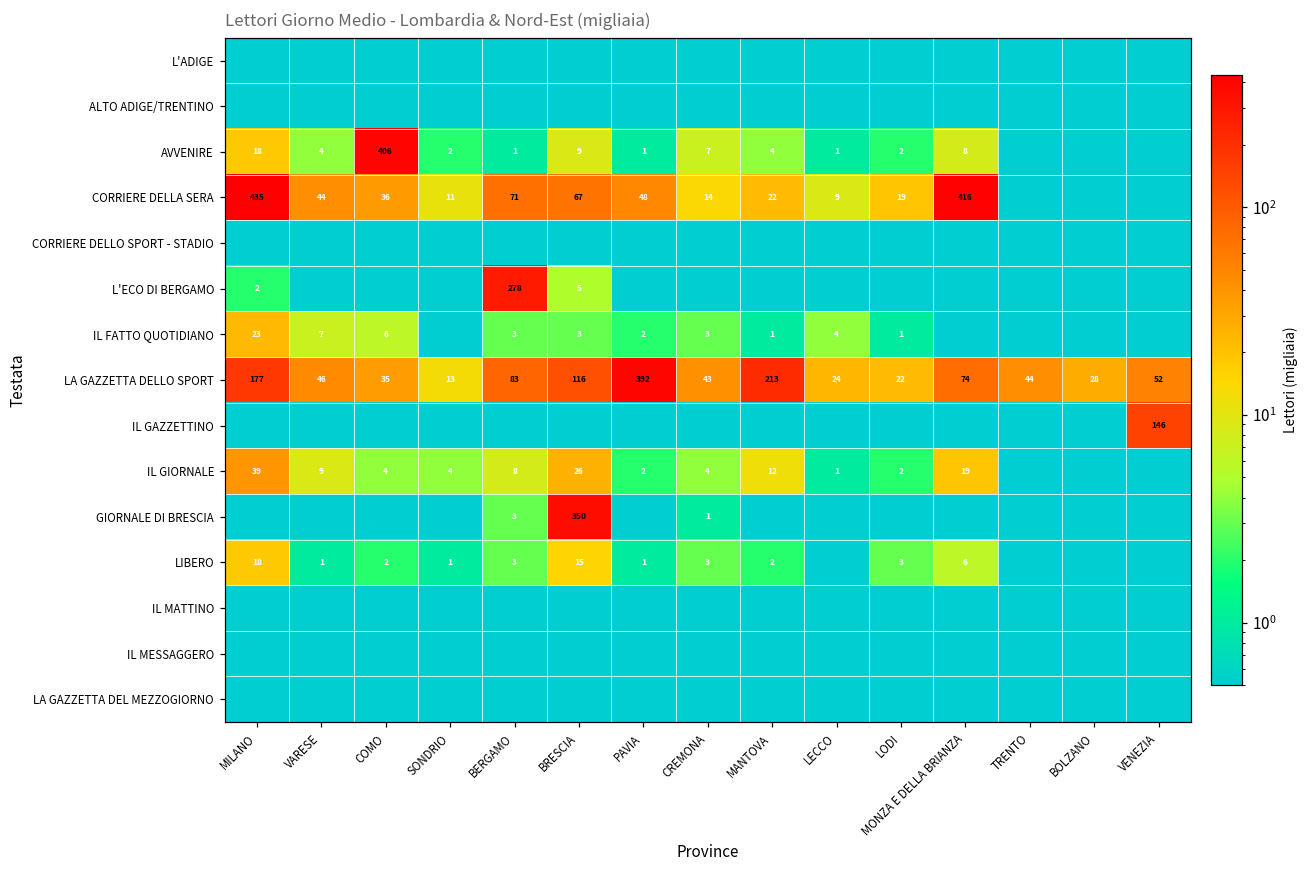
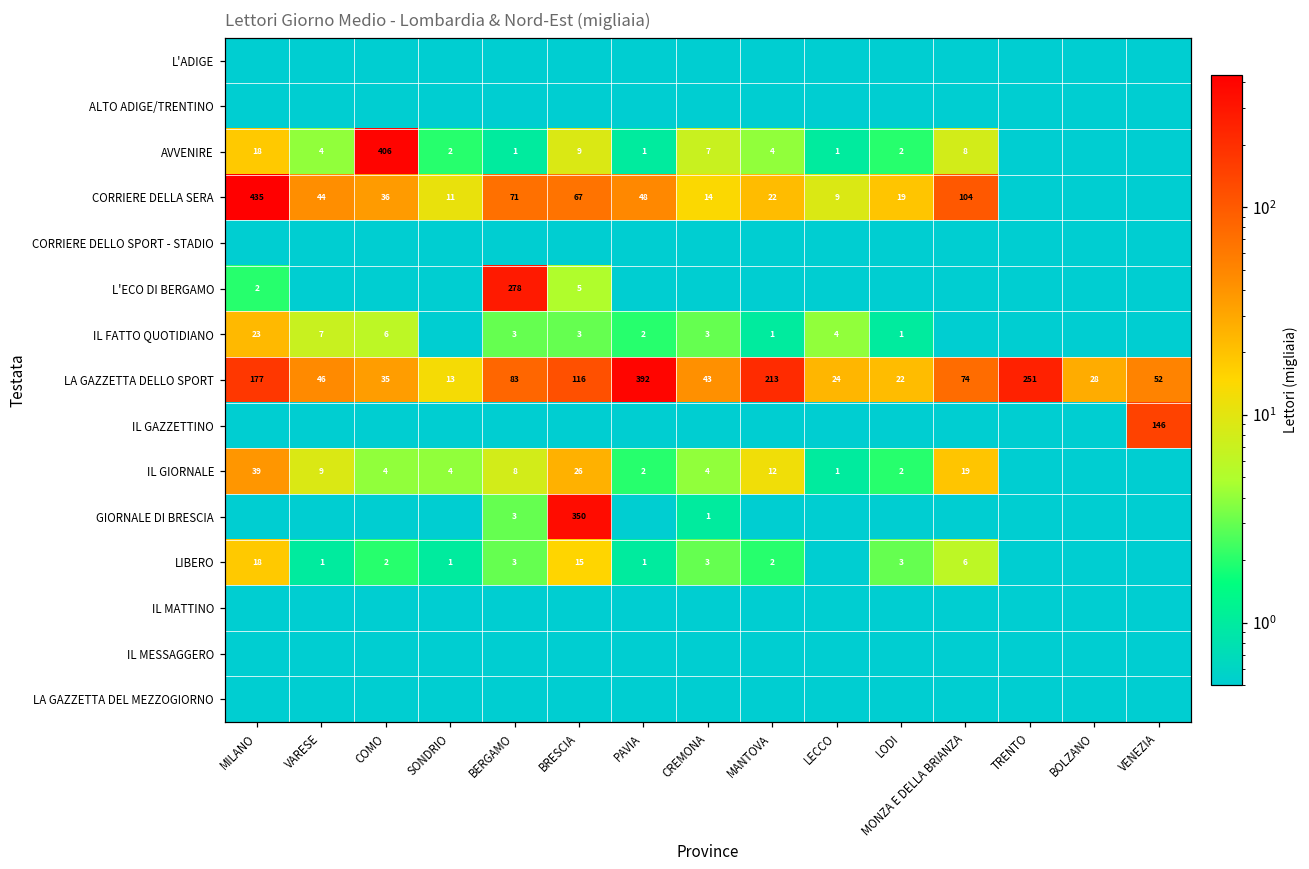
CORRIERE DELLA SERA, MONZA E DELLA BRIANZA: 416 -> 104
LA GAZZETTA DELLO SPORT, TRENTO: 44 -> 251
